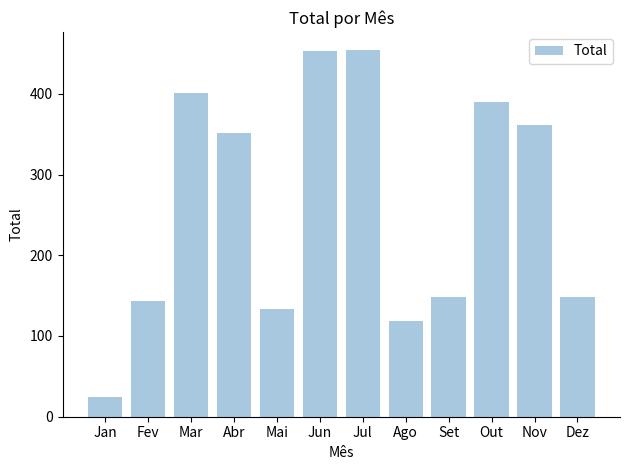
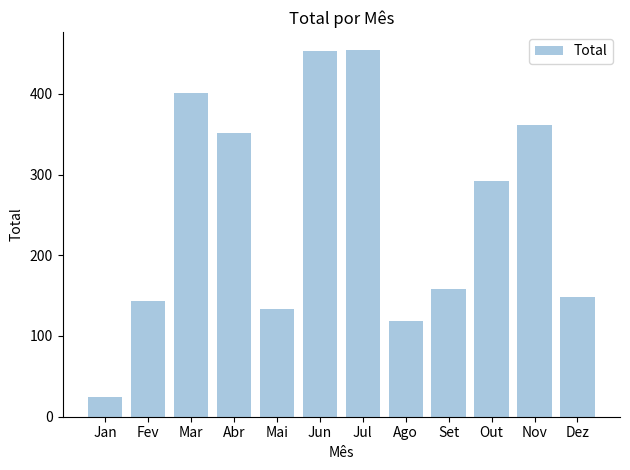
Set: 150 -> 160
Out: 390 -> 290
